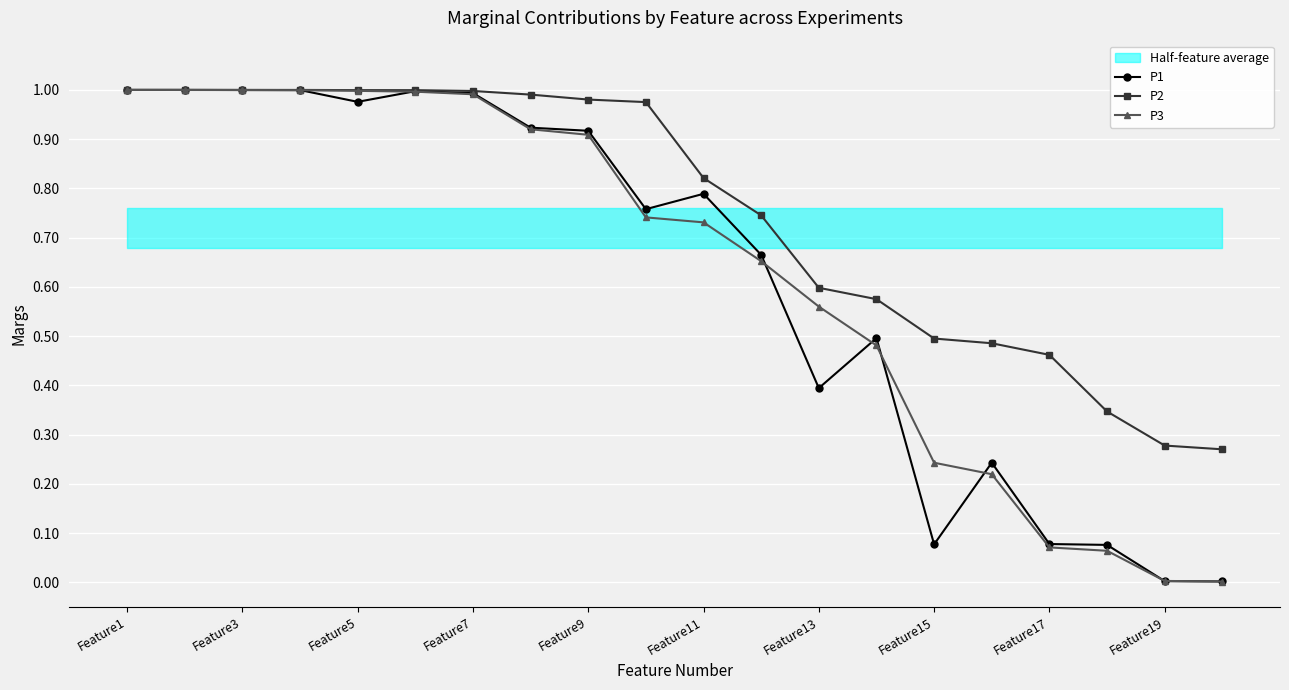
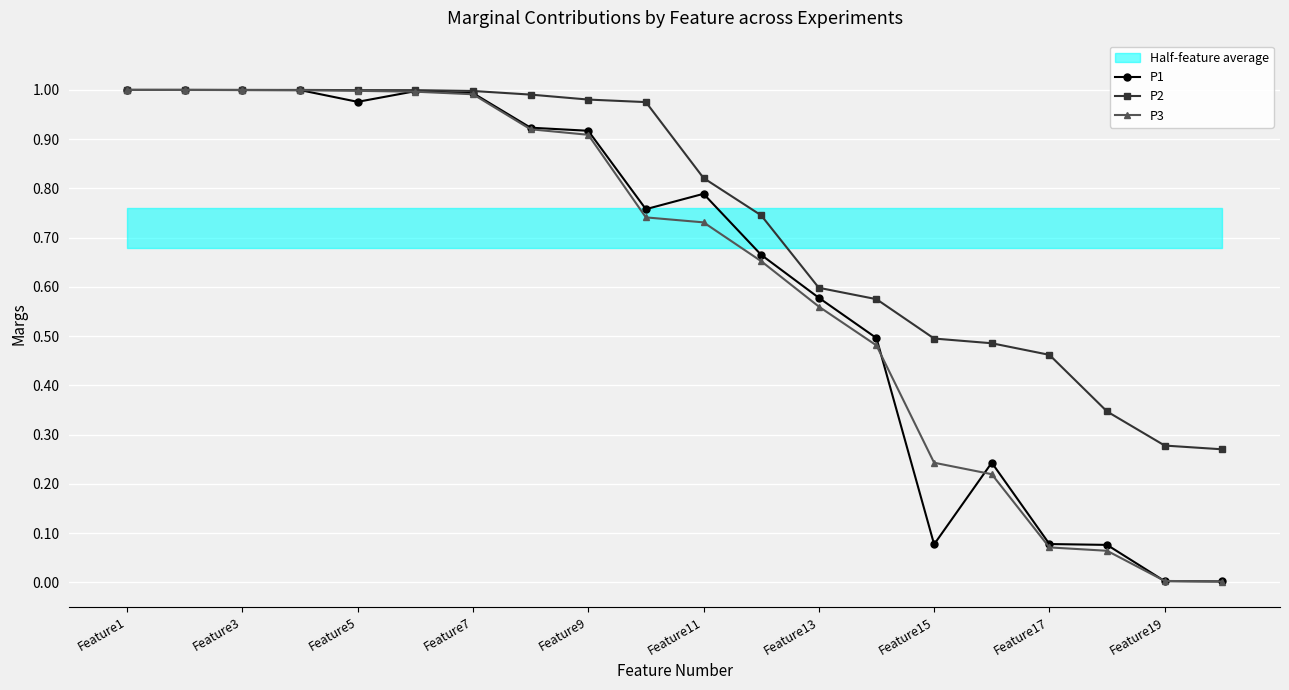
P1, Feature13: 0.39 -> 0.58
